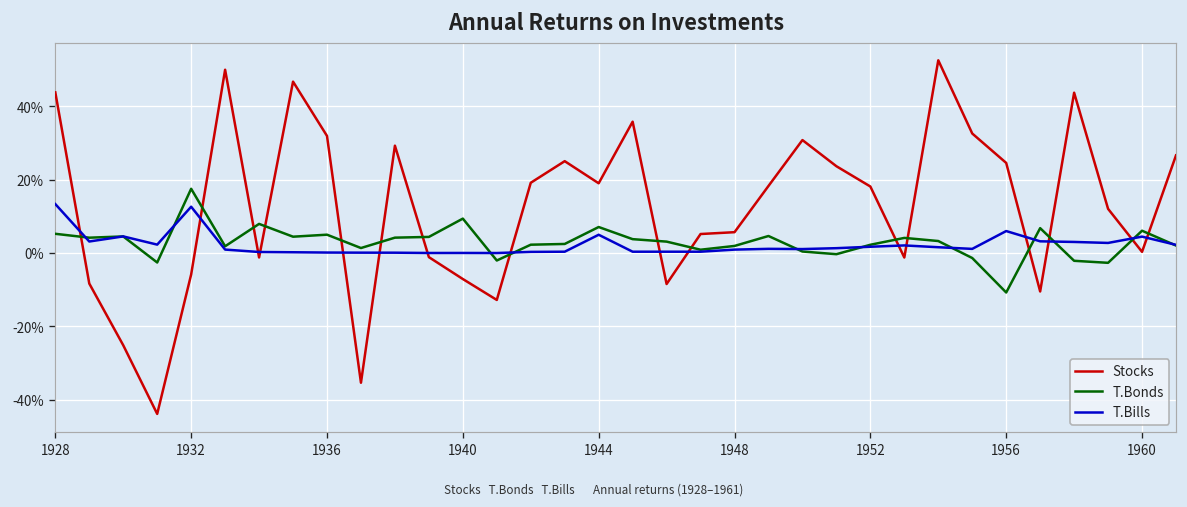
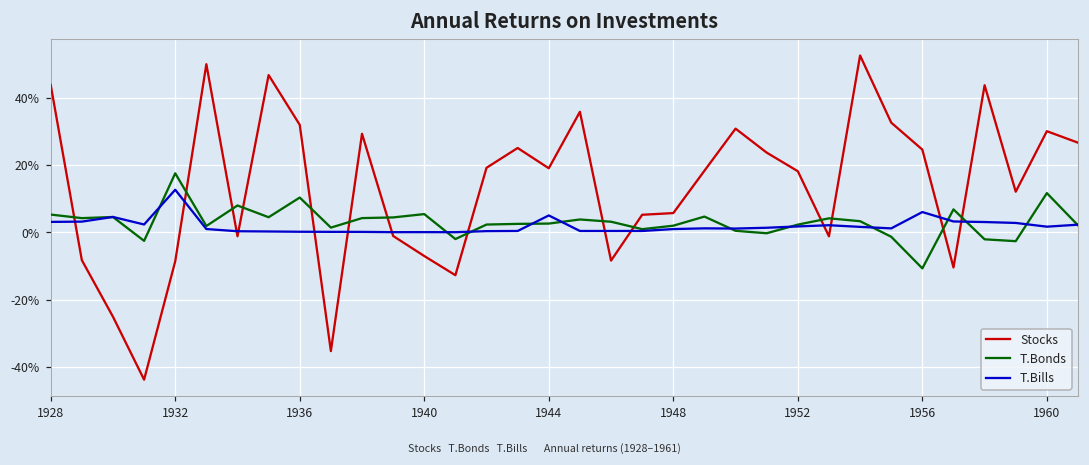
T.Bills, 1928: 13% -> 3%
Stocks, 1932: -6% -> -9%
T.Bonds, 1936: 5% -> 10%
T.Bonds, 1940: 9% -> 5%
T.Bonds, 1944: 7% -> 3%
Stocks, 1960: 0% -> 30%
T.Bonds, 1960: 6% -> 12%
T.Bills, 1960: 4% -> 2%
